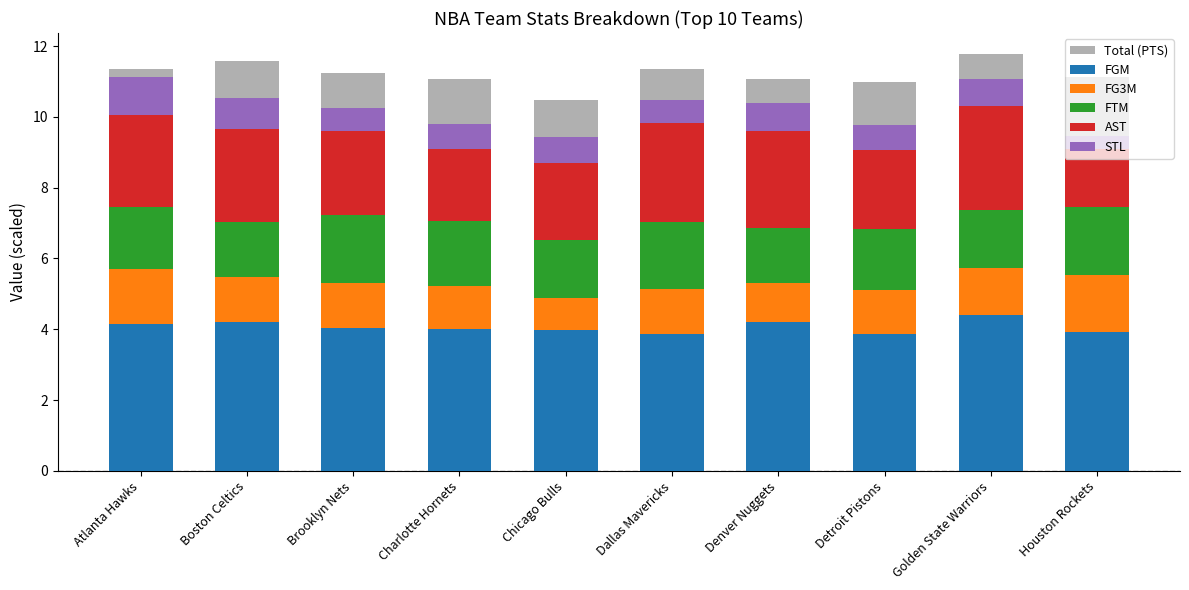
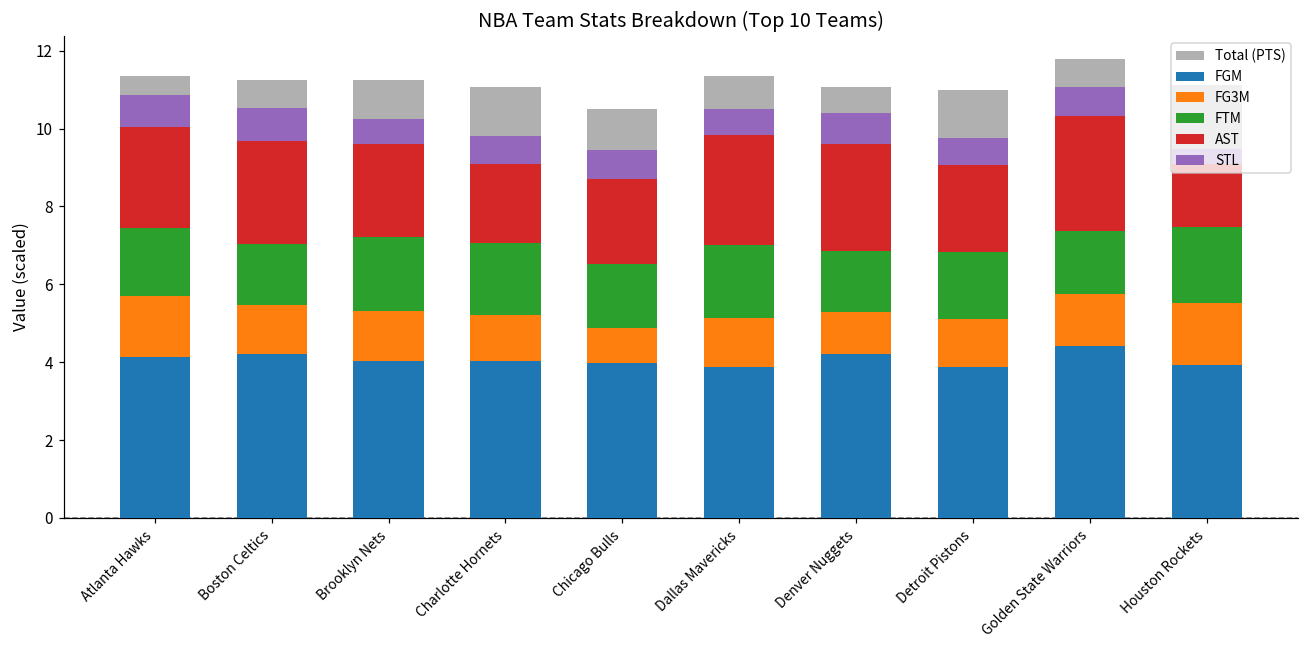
STL, Atlanta Hawks: 1.1 -> 0.8
Total (PTS), Boston Celtics: 11.6 -> 11.3
